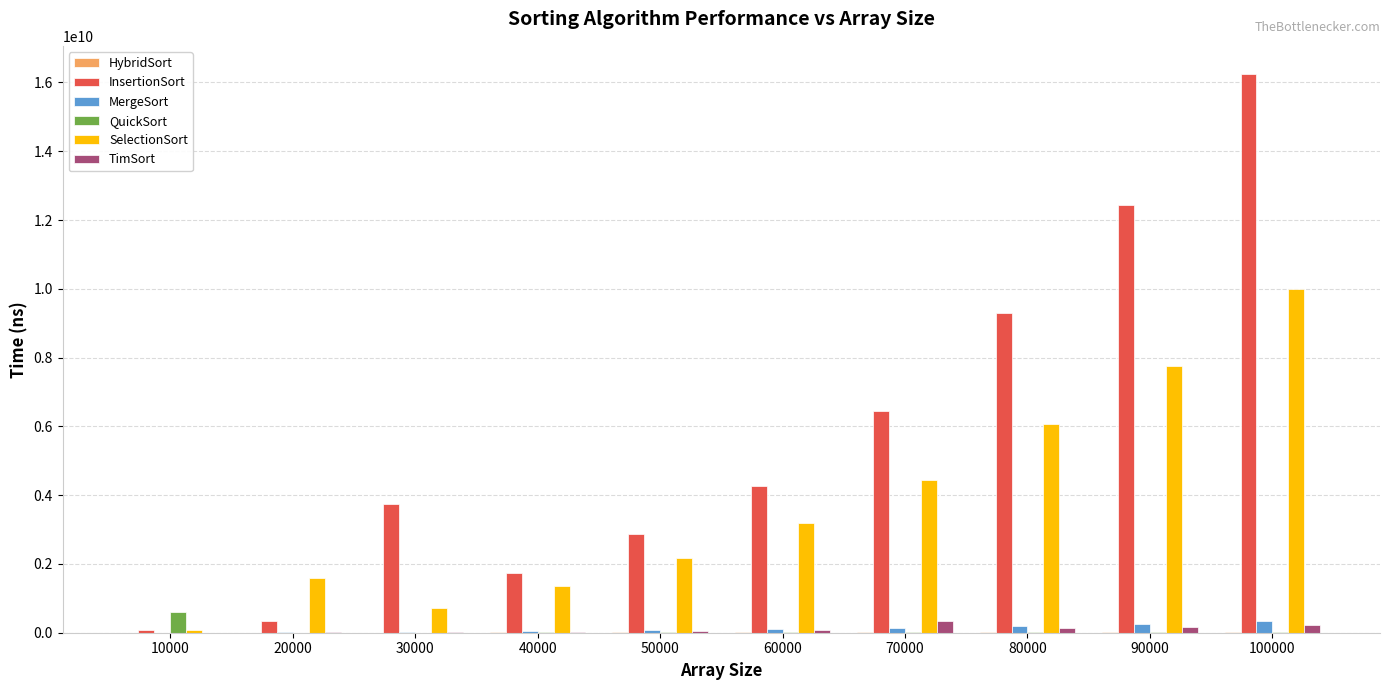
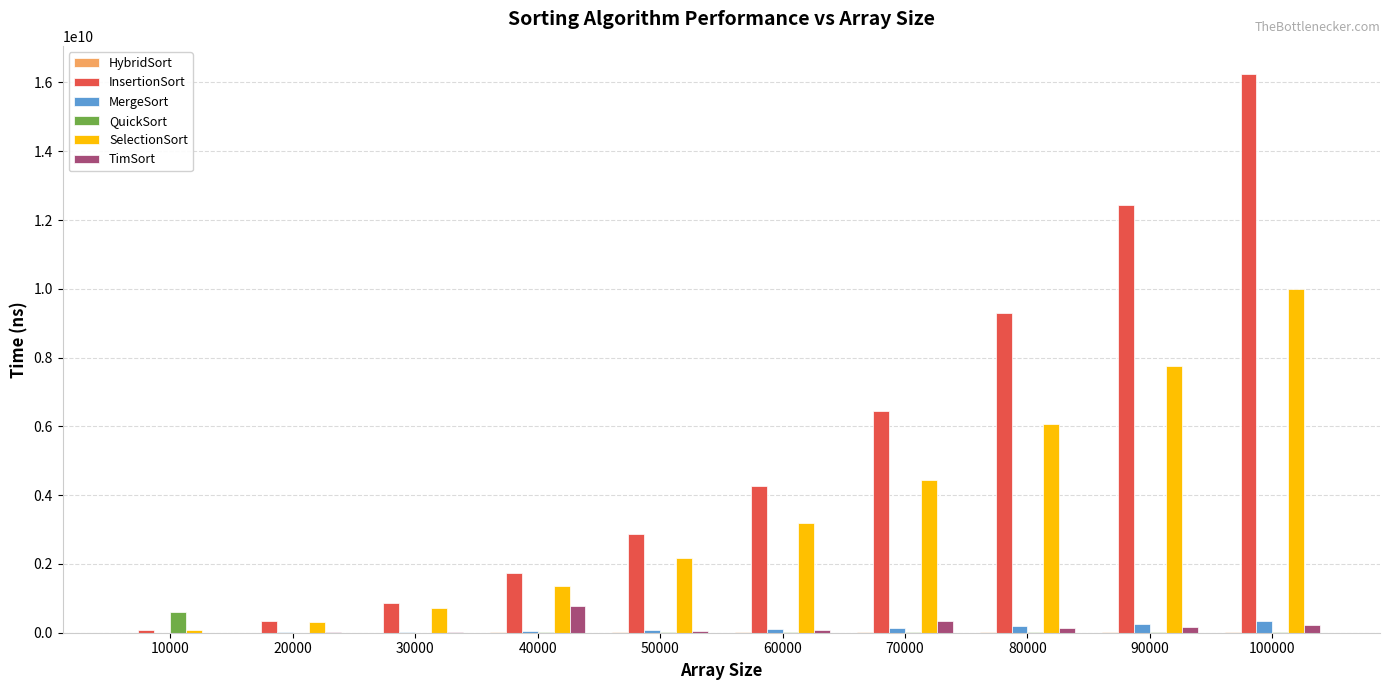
SelectionSort, 20000: 1600000000 -> 300000000
InsertionSort, 30000: 3700000000 -> 900000000
TimSort, 40000: 0 -> 800000000
